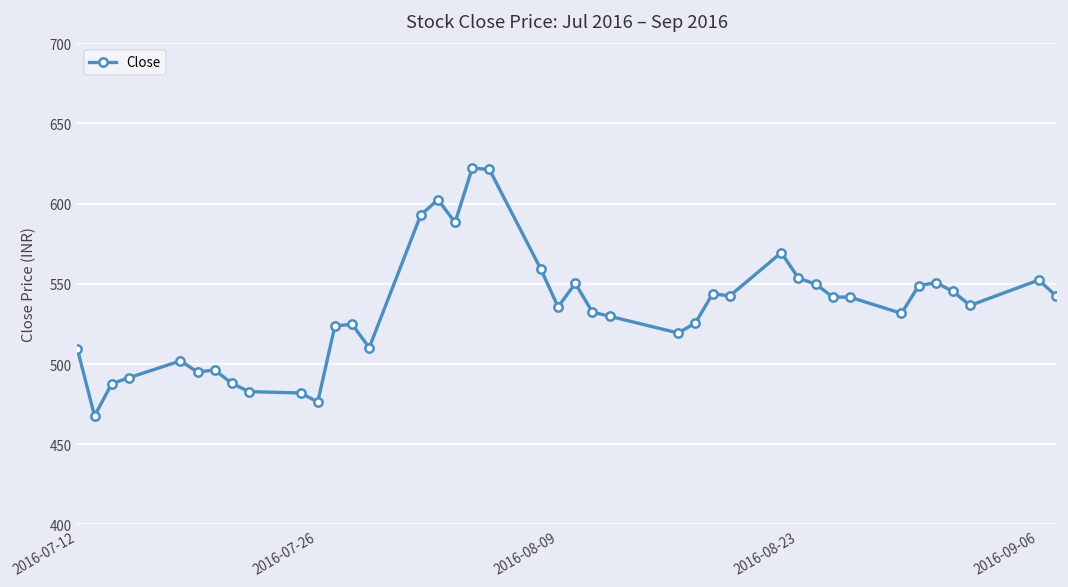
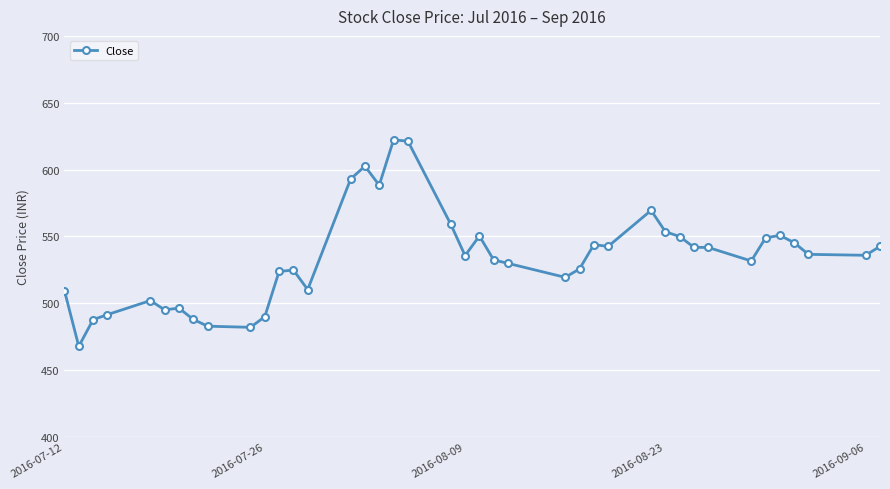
2016-07-26: 476 -> 490
2016-09-06: 552 -> 536
